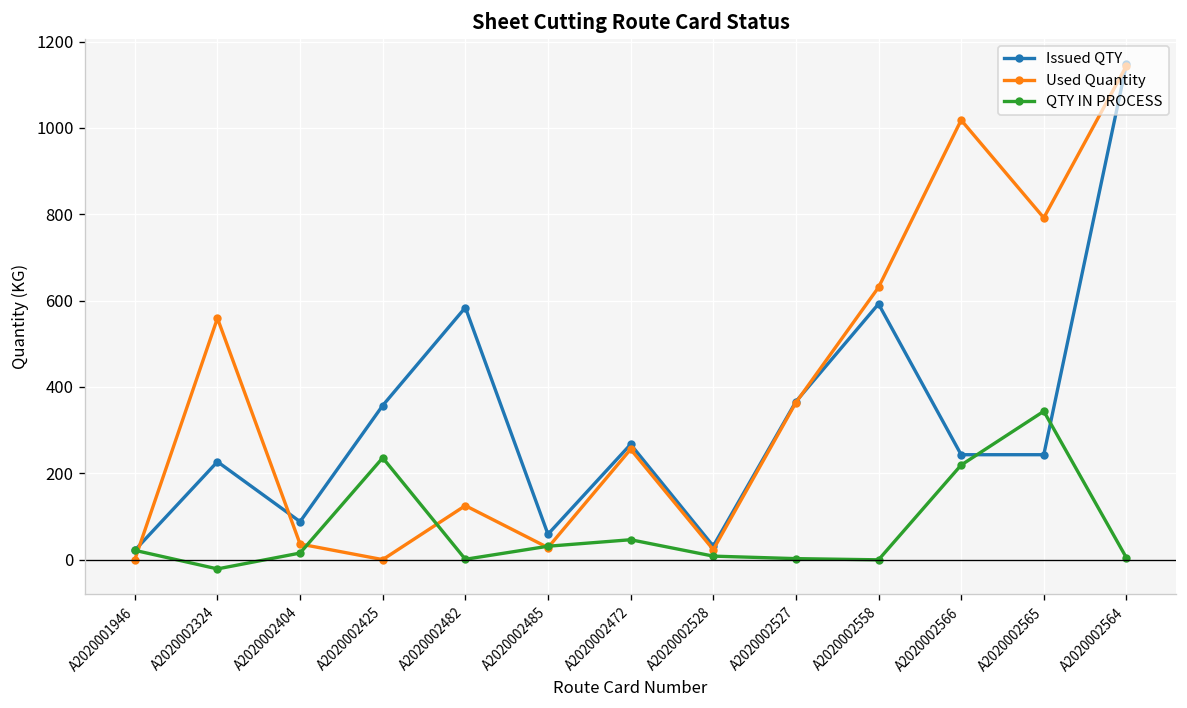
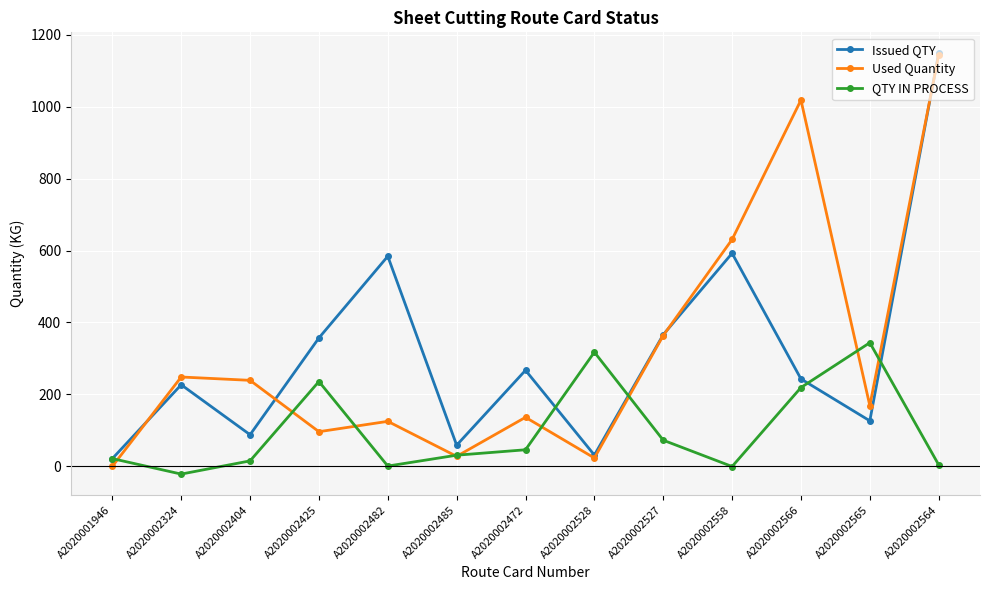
Used Quantity, A2020002324: 560 -> 250
Used Quantity, A2020002404: 40 -> 240
Used Quantity, A2020002425: 0 -> 100
Used Quantity, A2020002472: 260 -> 140
QTY IN PROCESS, A2020002528: 10 -> 320
QTY IN PROCESS, A2020002527: 0 -> 70
Issued QTY, A2020002565: 240 -> 130
Used Quantity, A2020002565: 790 -> 170
